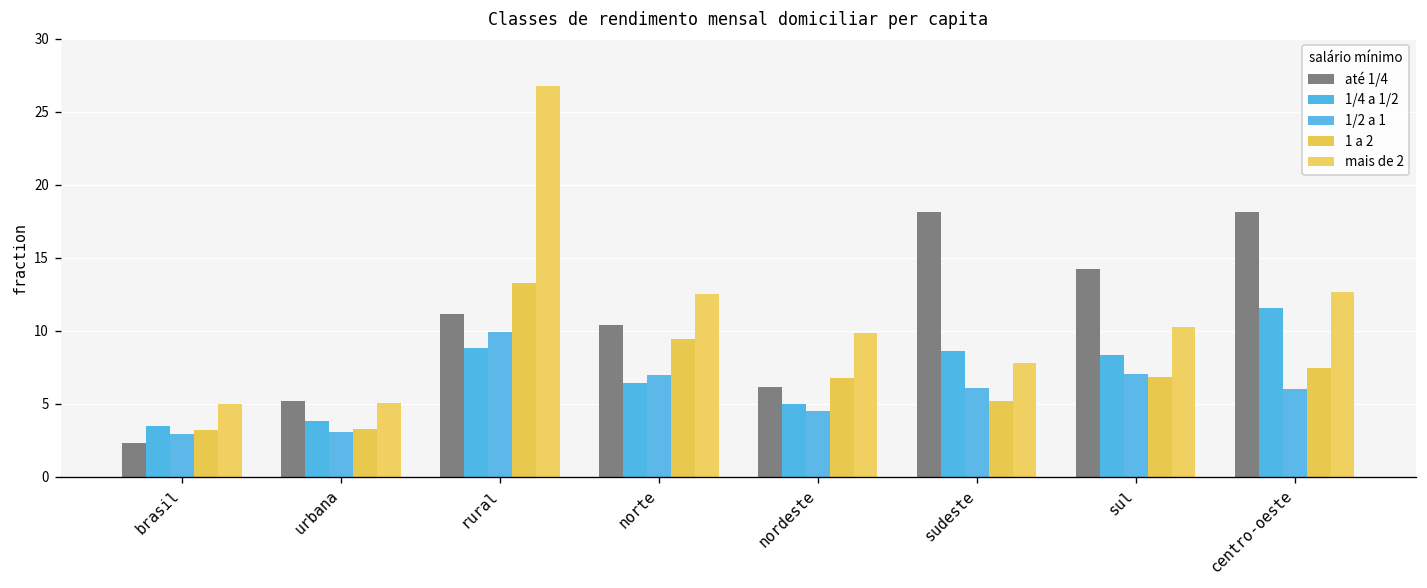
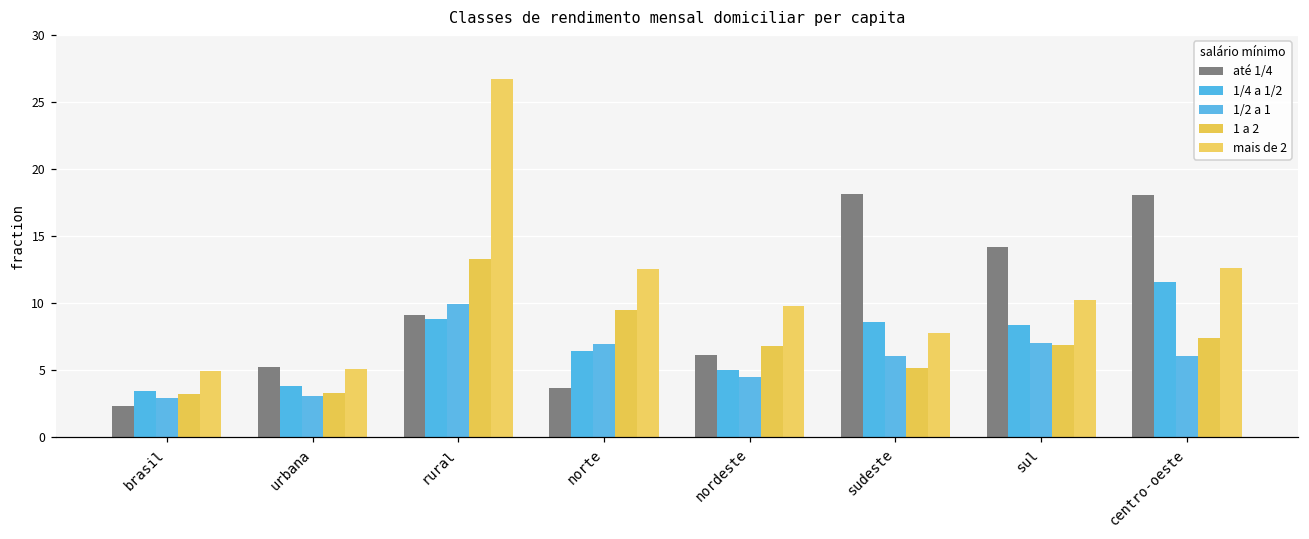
até 1/4, rural: 11.1 -> 9.1
até 1/4, norte: 10.4 -> 3.7
